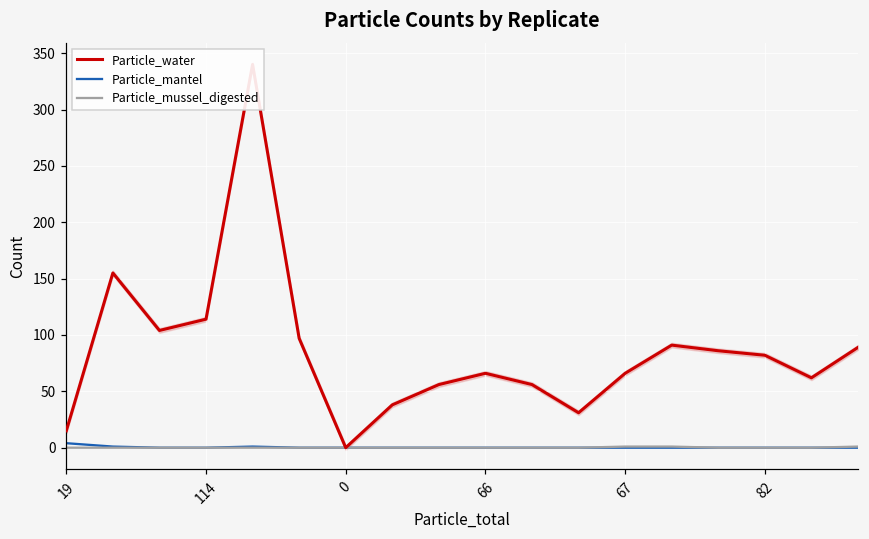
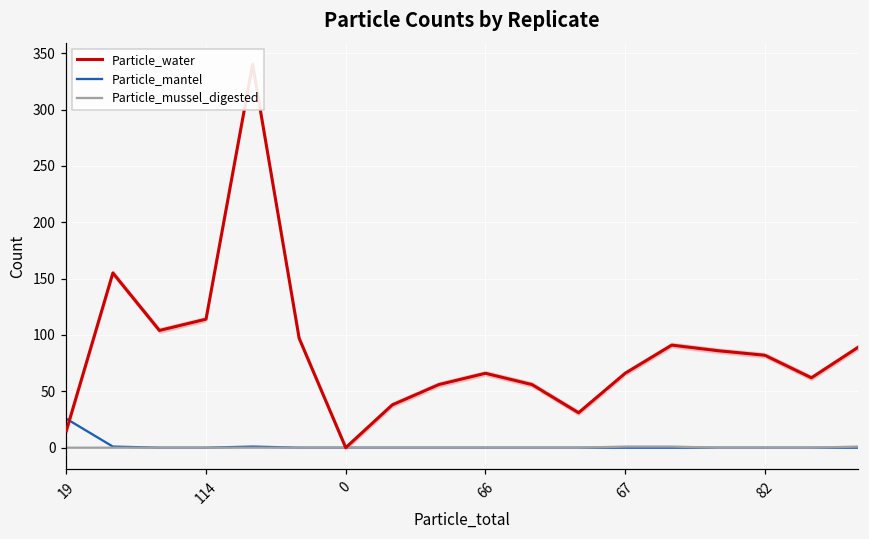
Particle_mantel, 19: 4 -> 26
